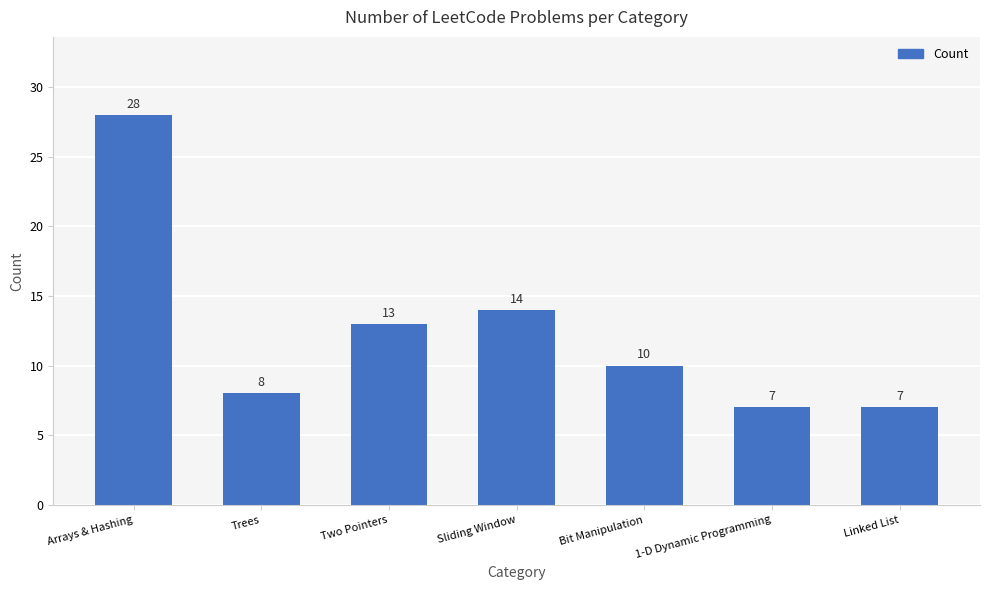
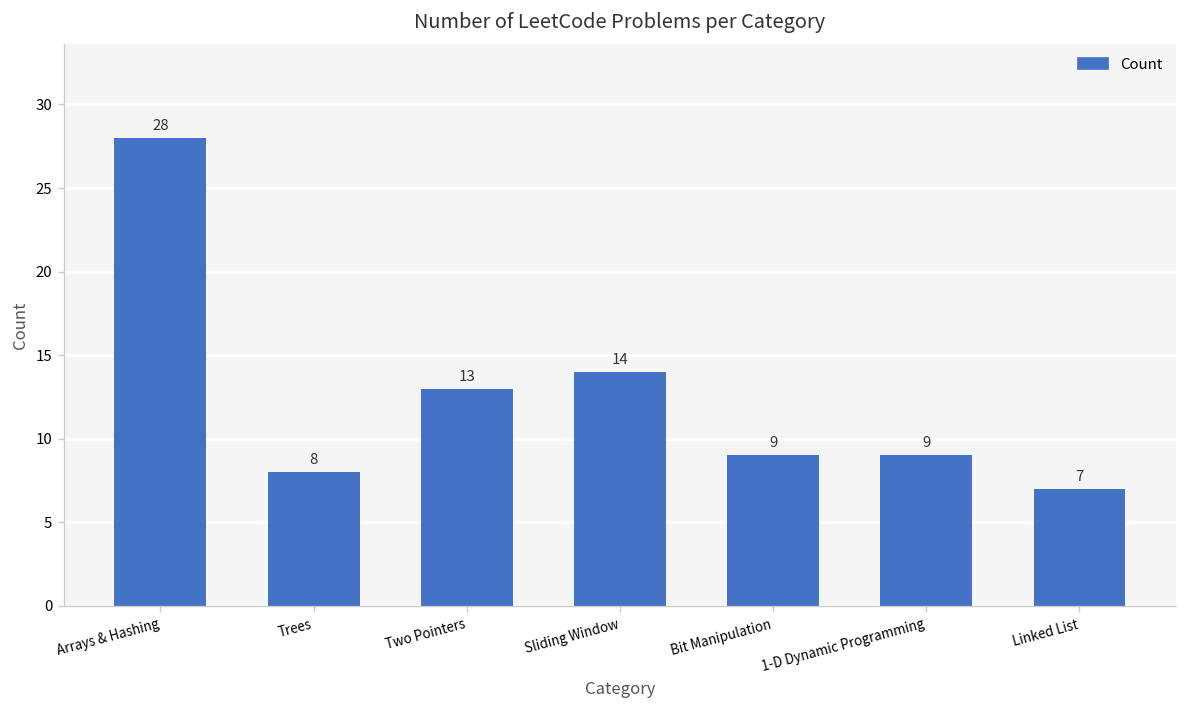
Bit Manipulation: 10 -> 9
1-D Dynamic Programming: 7 -> 9
